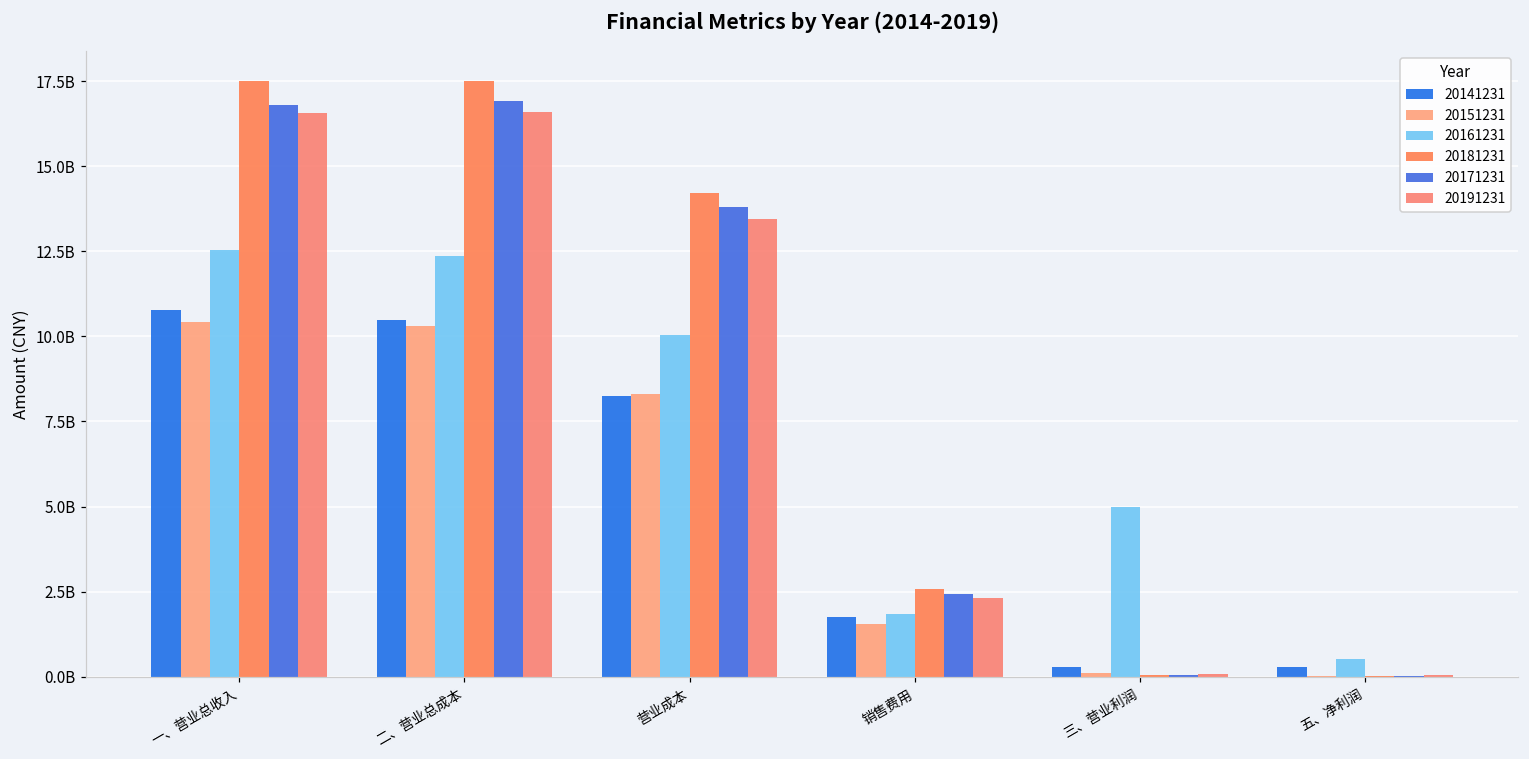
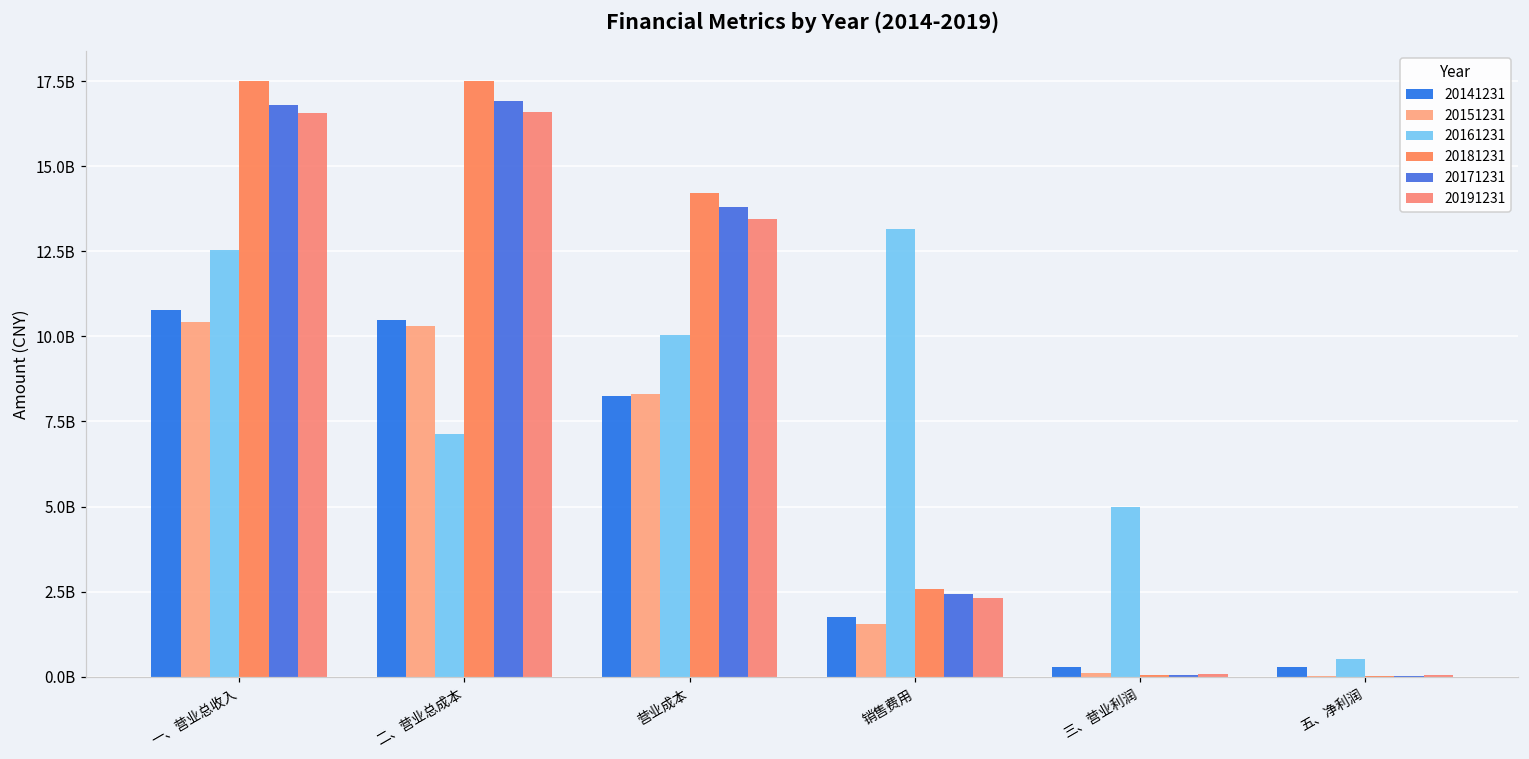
20161231, 二、营业总成本: 12400000000 -> 7100000000
20161231, 销售费用: 1900000000 -> 13200000000
